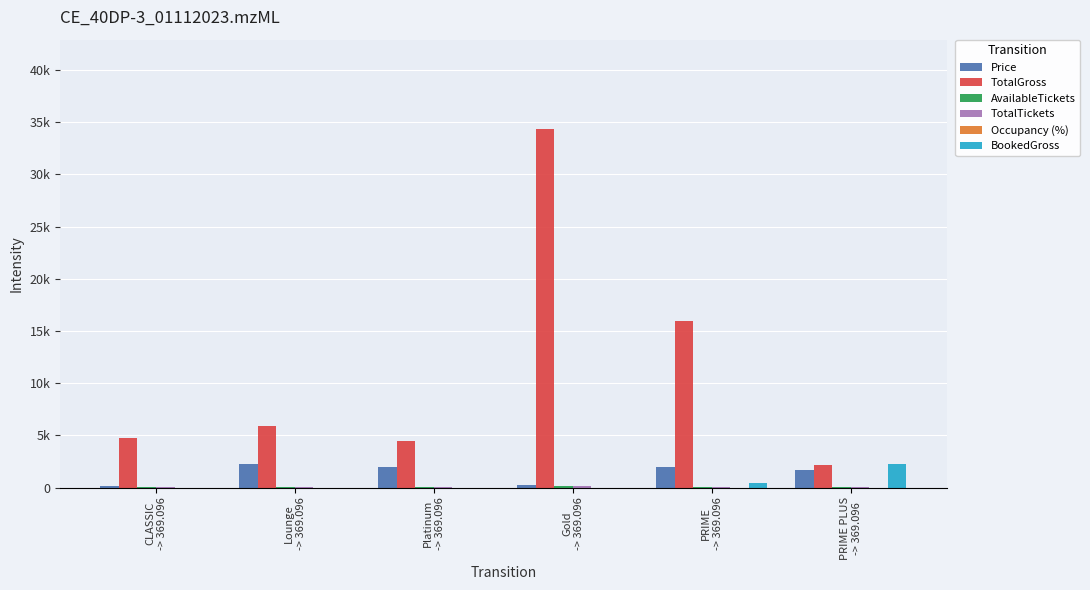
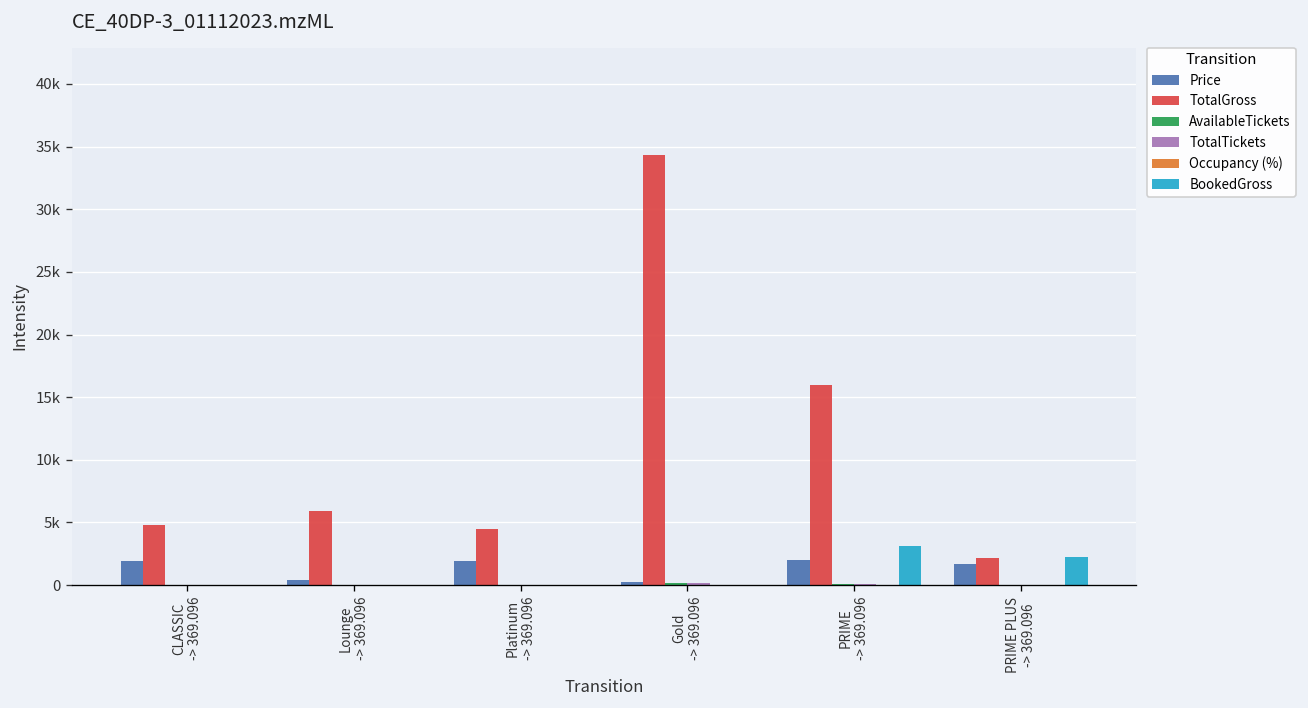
Price, CLASSIC -> 369.096: 100 -> 1900
Price, Lounge -> 369.096: 2300 -> 400
BookedGross, PRIME -> 369.096: 500 -> 3200
